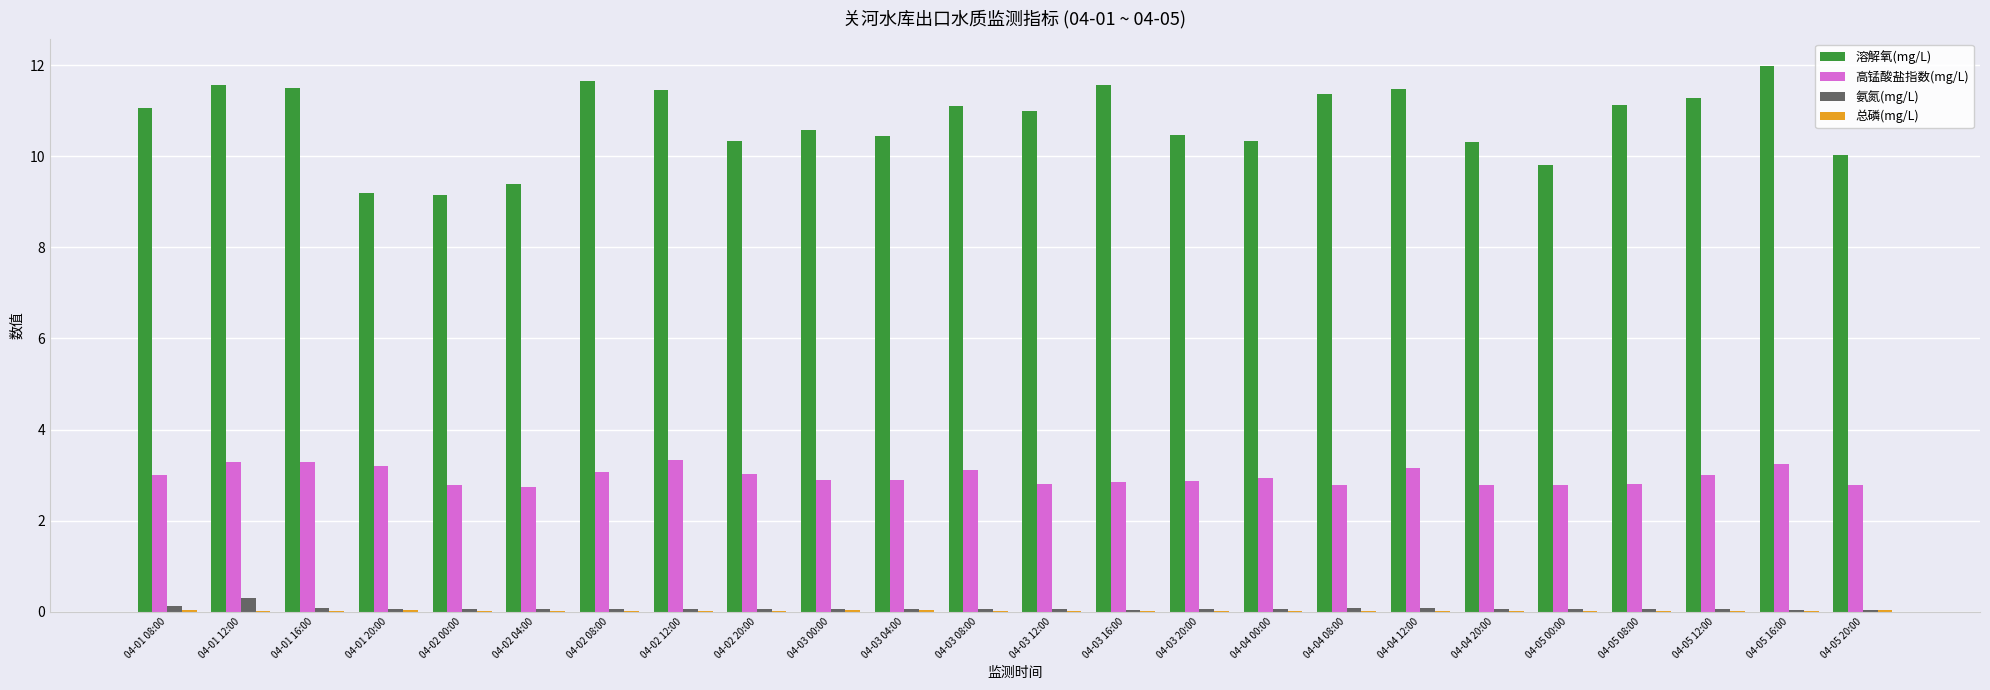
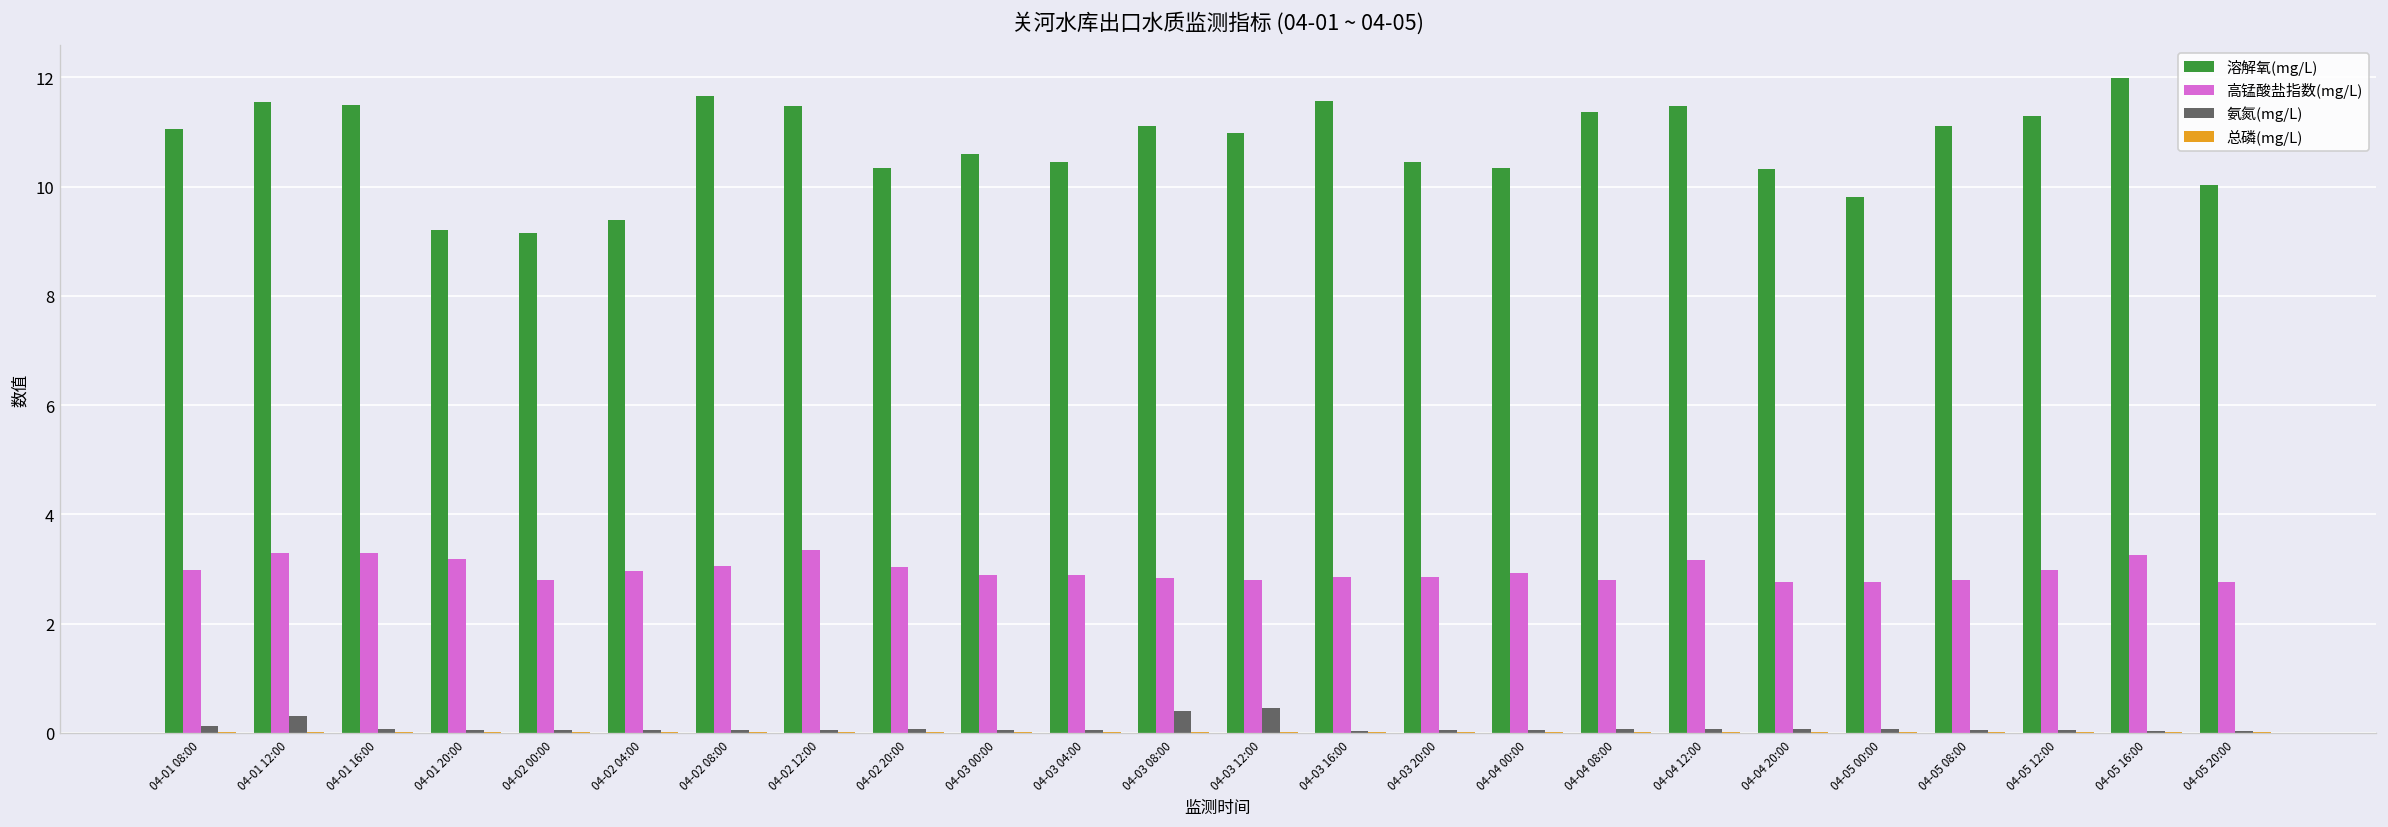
高锰酸盐指数(mg/L), 04-02 04:00: 2.7 -> 3.0
高锰酸盐指数(mg/L), 04-03 08:00: 3.1 -> 2.8
氨氮(mg/L), 04-03 08:00: 0.1 -> 0.4
氨氮(mg/L), 04-03 12:00: 0.0 -> 0.5
